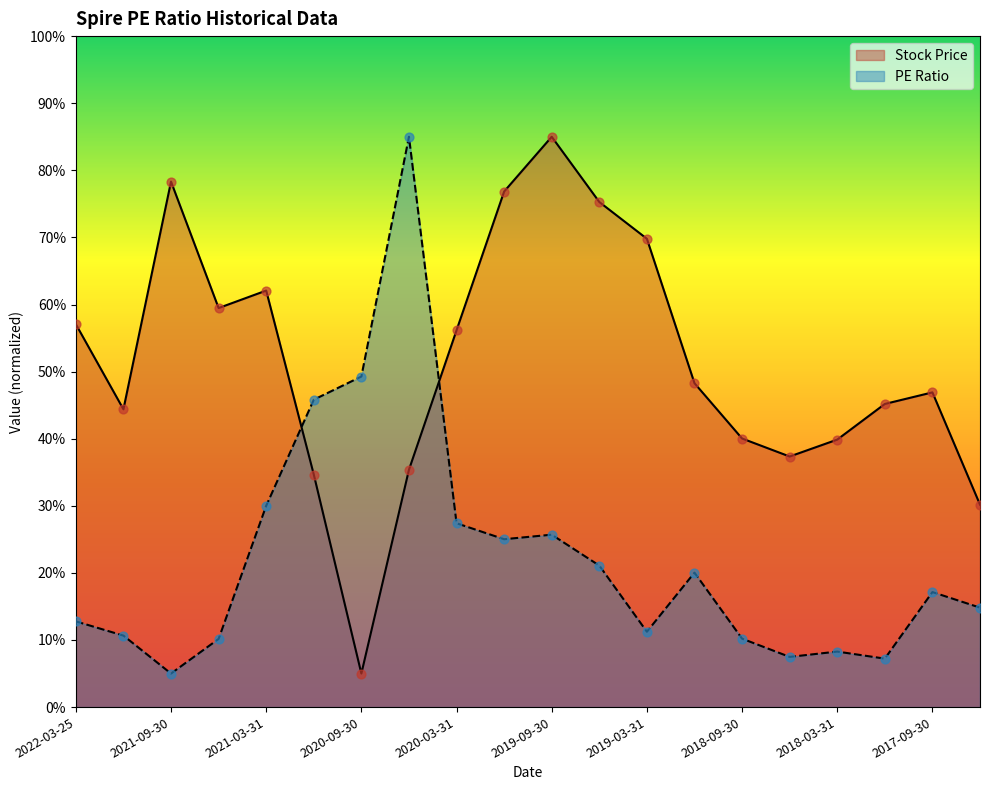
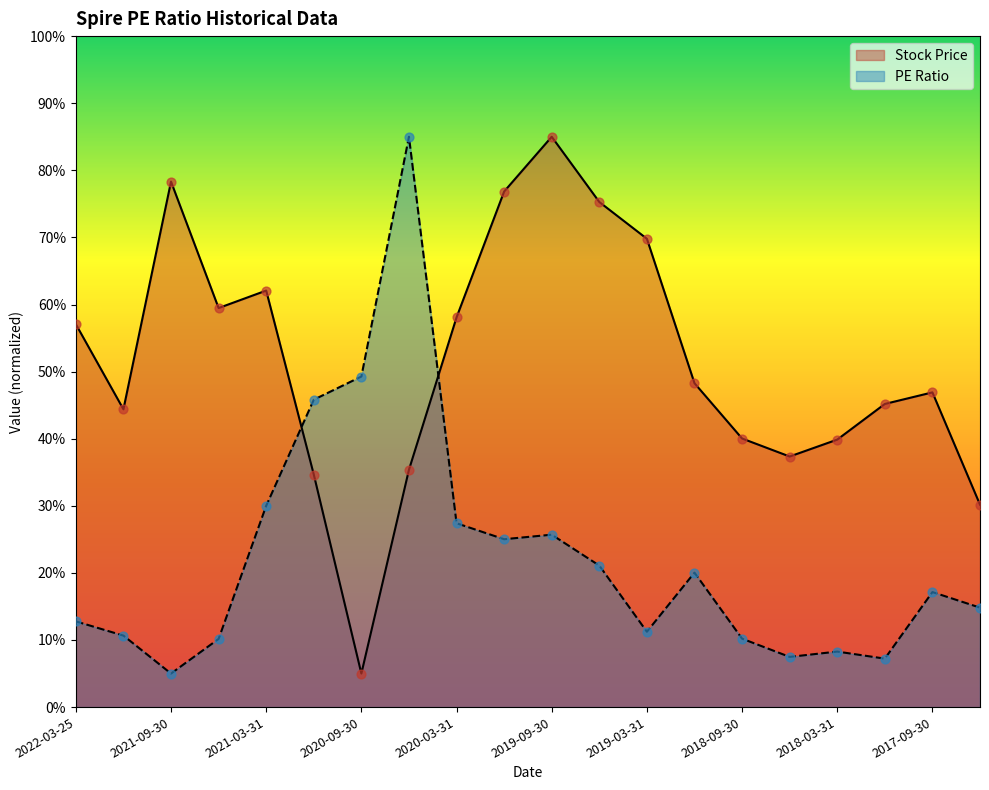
Stock Price, 2020-03-31: 56% -> 58%
